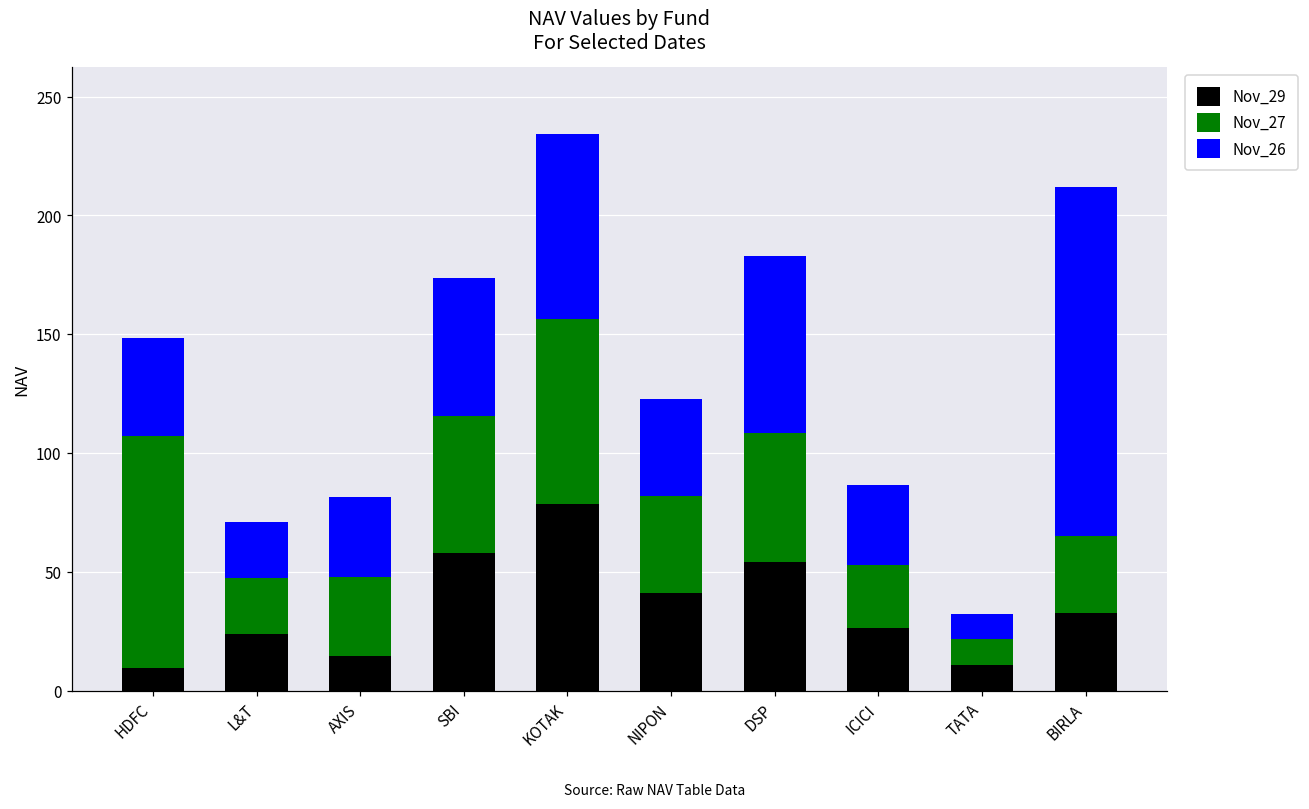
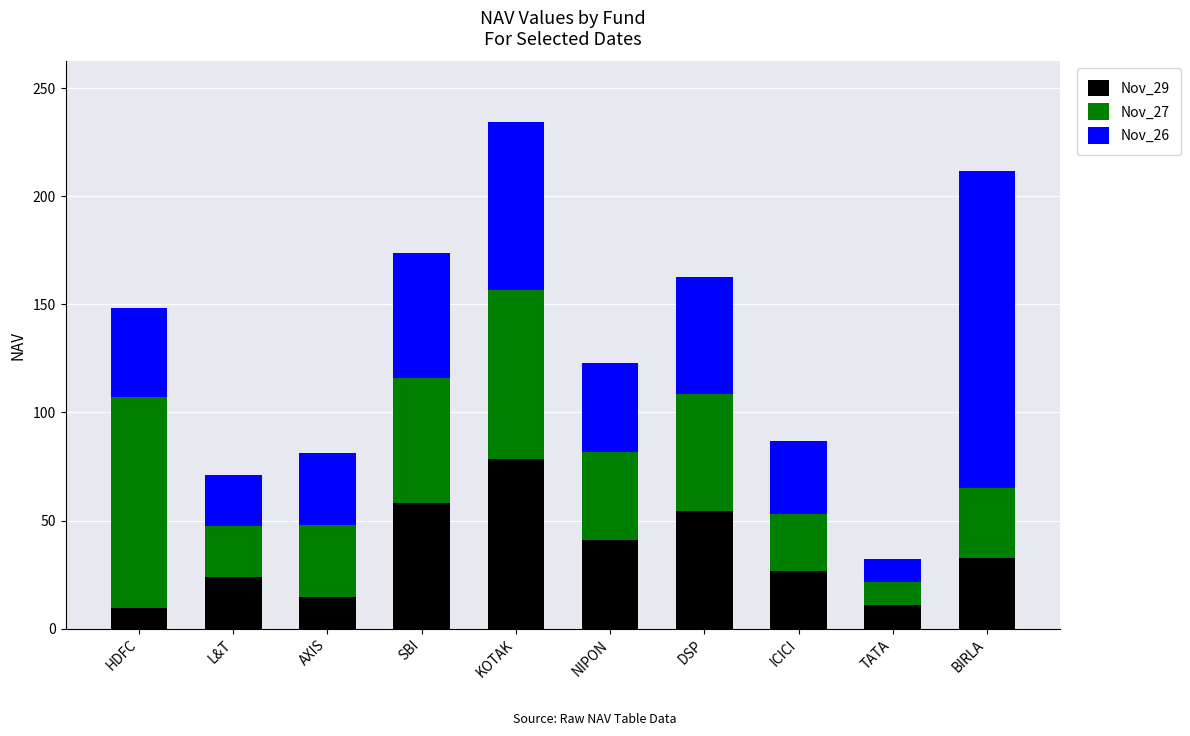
Nov_26, DSP: 75 -> 54
